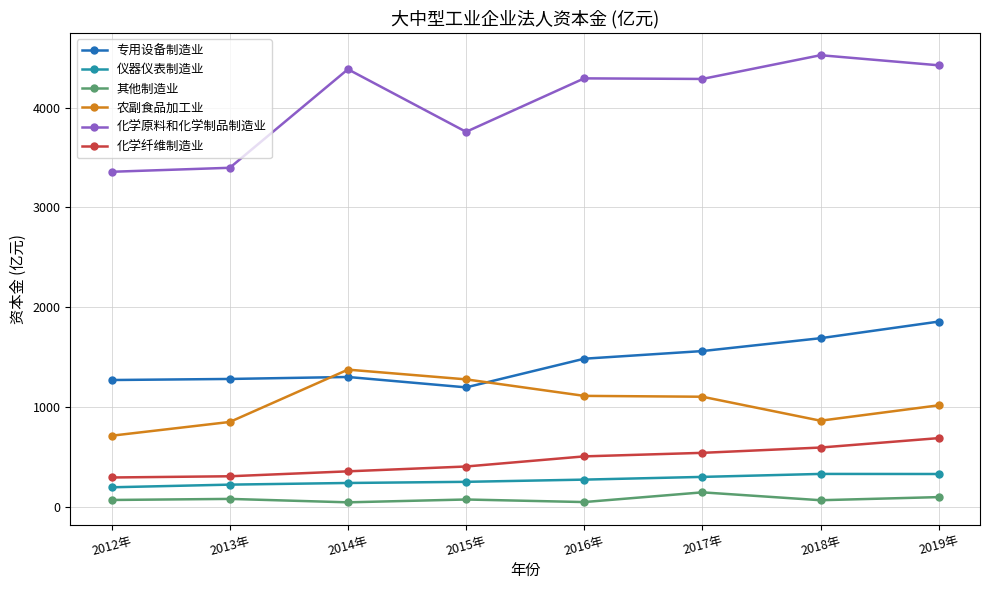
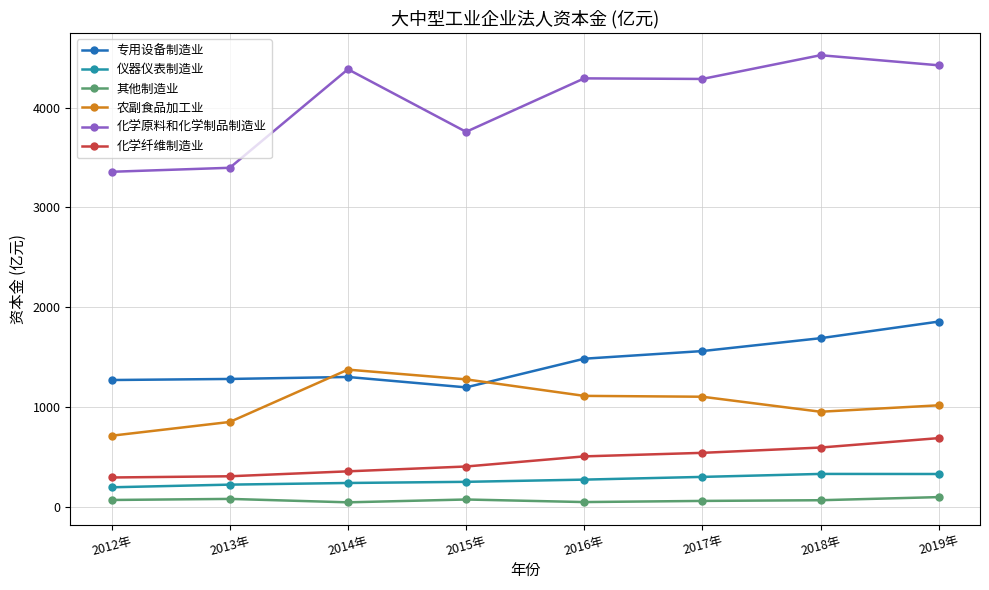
其他制造业, 2017年: 140 -> 60
农副食品加工业, 2018年: 900 -> 1000
